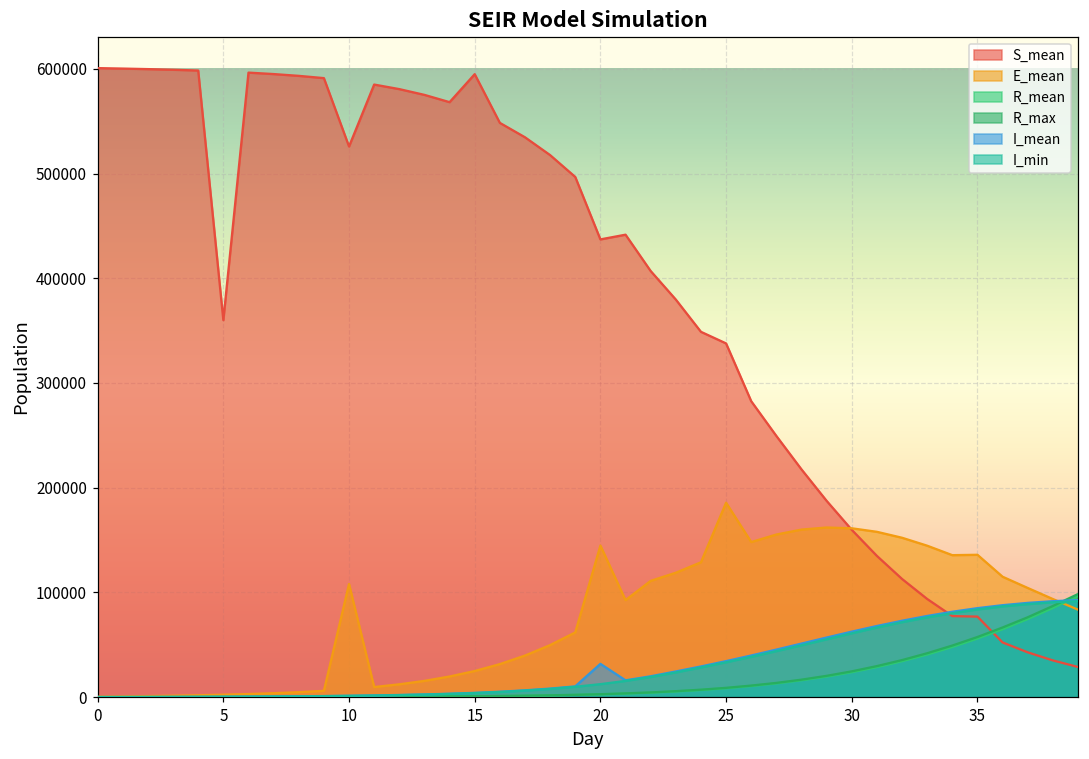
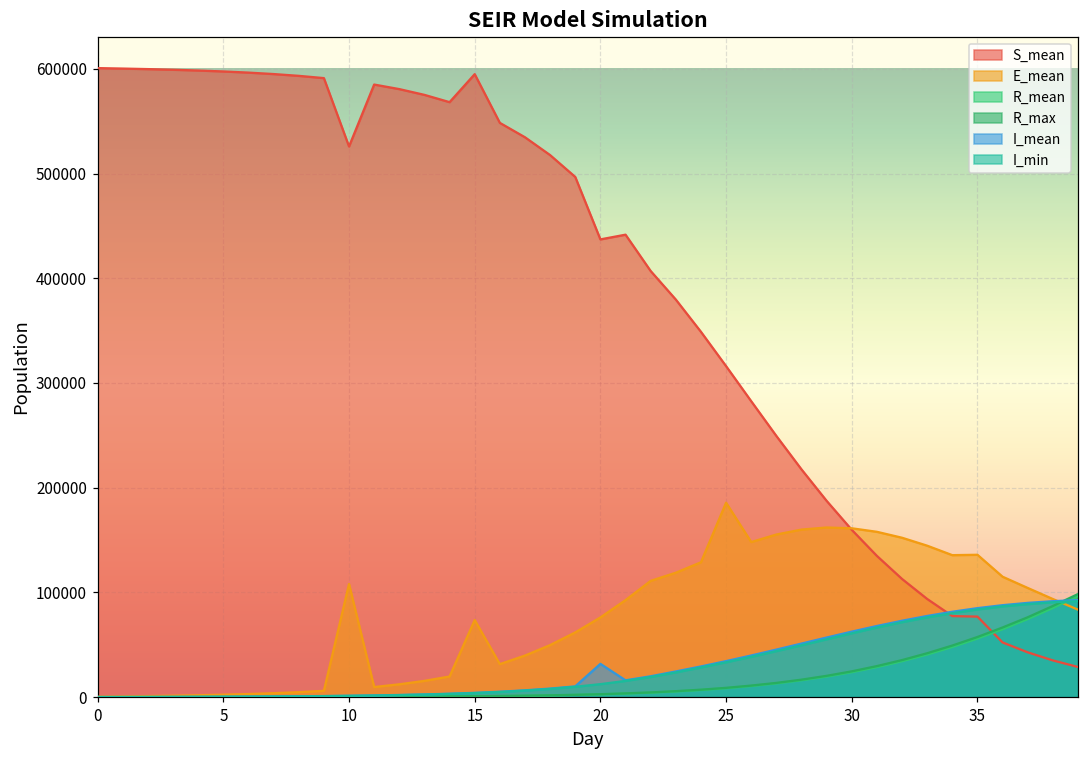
S_mean, 5: 360000 -> 600000
E_mean, 15: 20000 -> 70000
E_mean, 20: 140000 -> 80000
S_mean, 25: 340000 -> 320000
